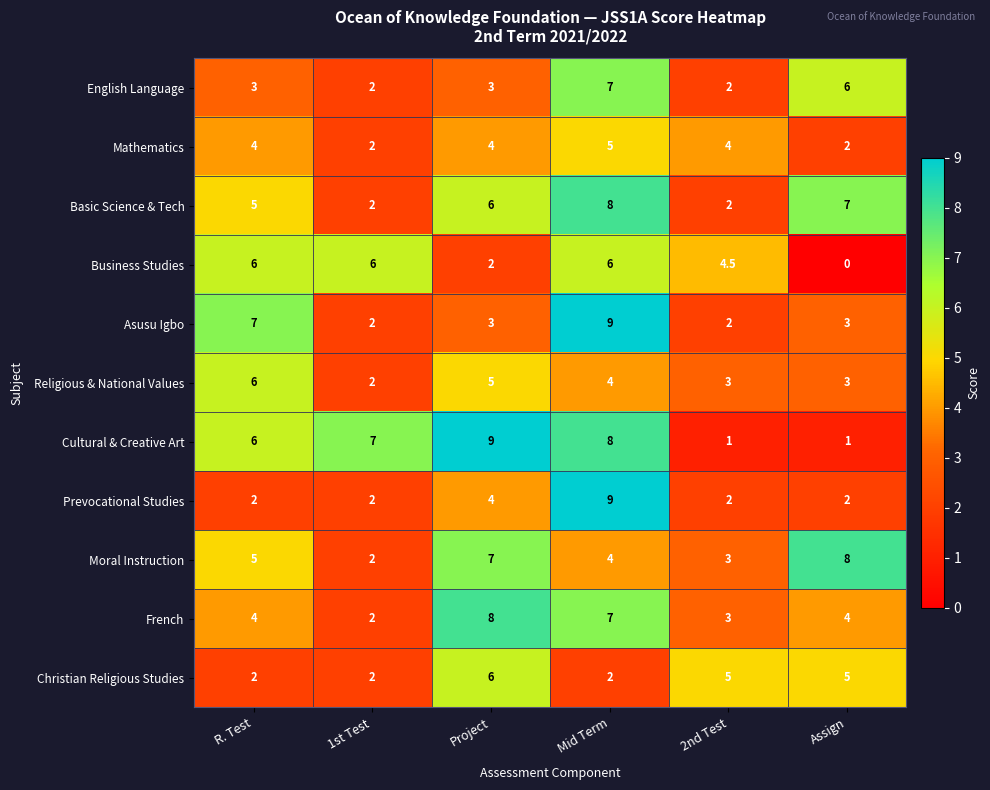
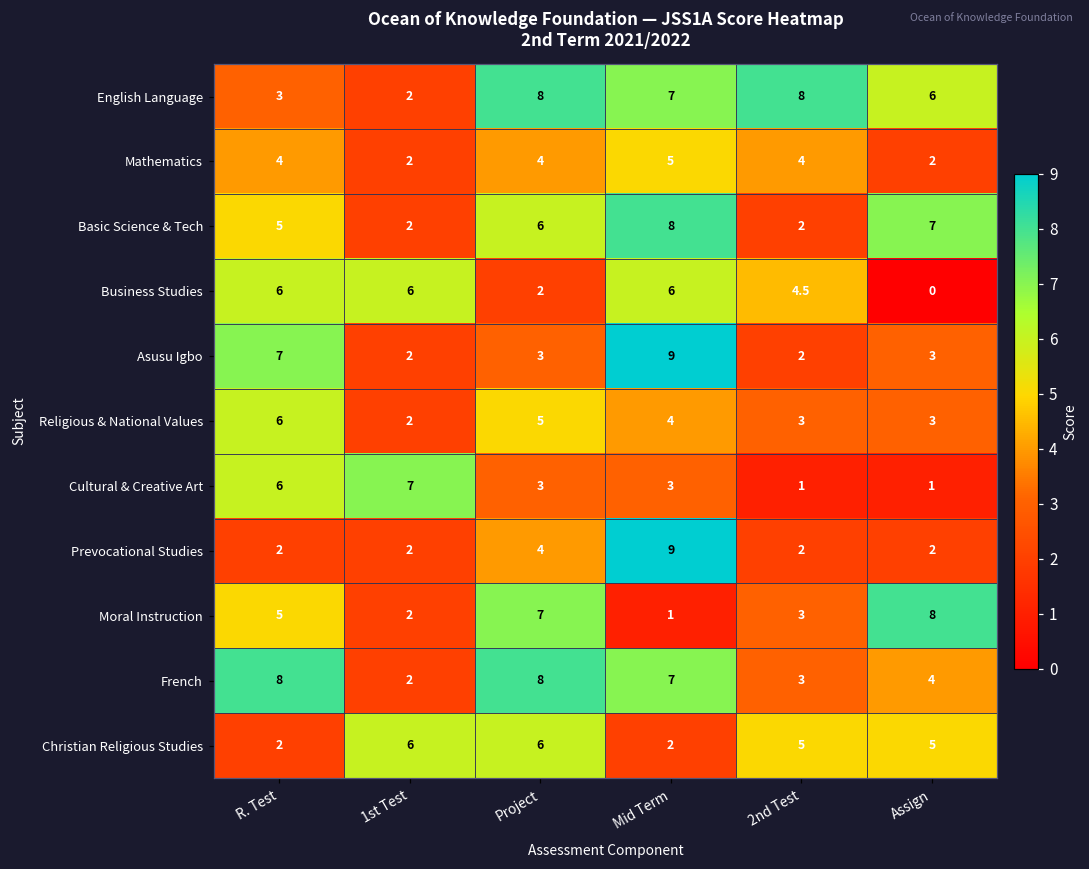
English Language, Project: 3 -> 8
English Language, 2nd Test: 2 -> 8
Cultural & Creative Art, Project: 9 -> 3
Cultural & Creative Art, Mid Term: 8 -> 3
Moral Instruction, Mid Term: 4 -> 1
French, R. Test: 4 -> 8
Christian Religious Studies, 1st Test: 2 -> 6
